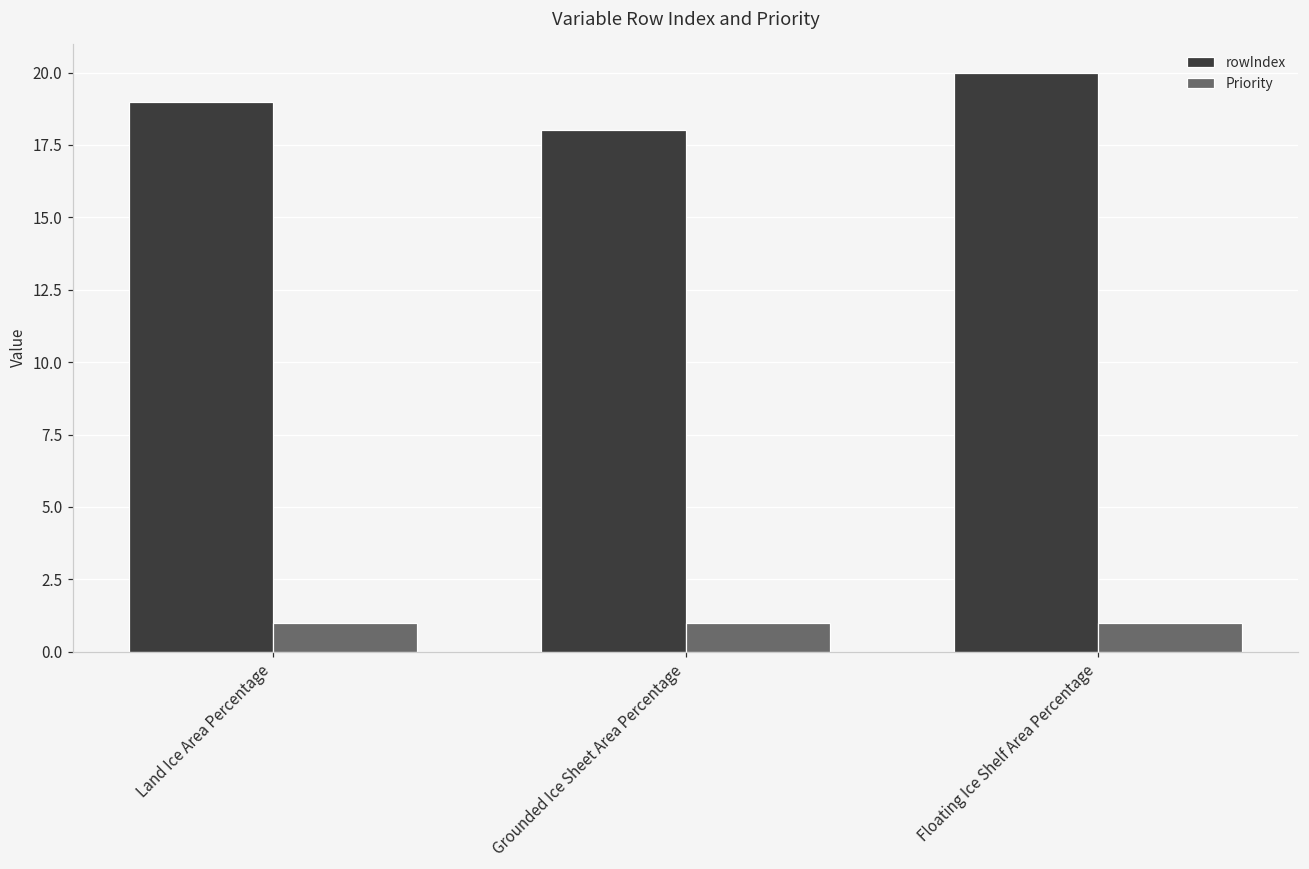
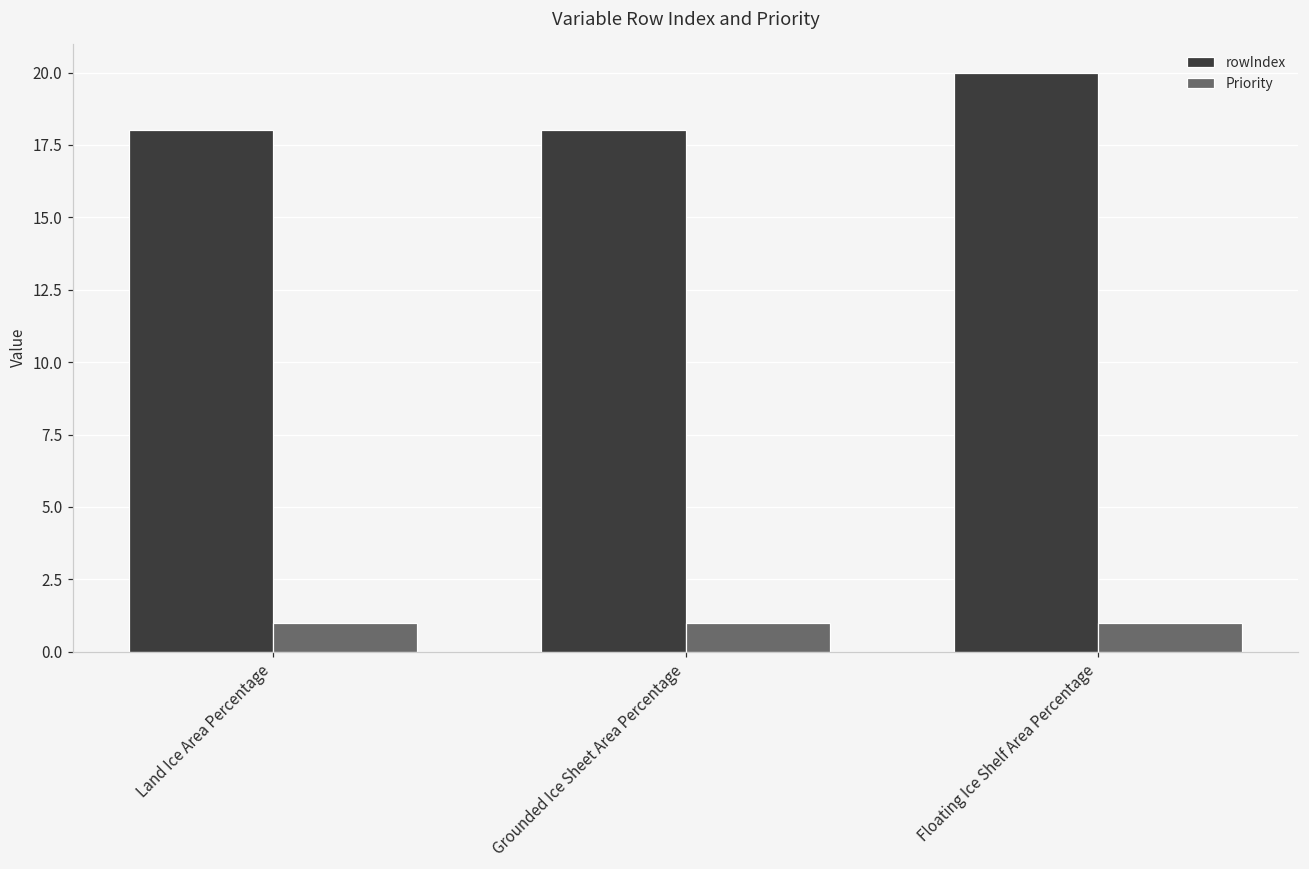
rowIndex, Land Ice Area Percentage: 19 -> 18
